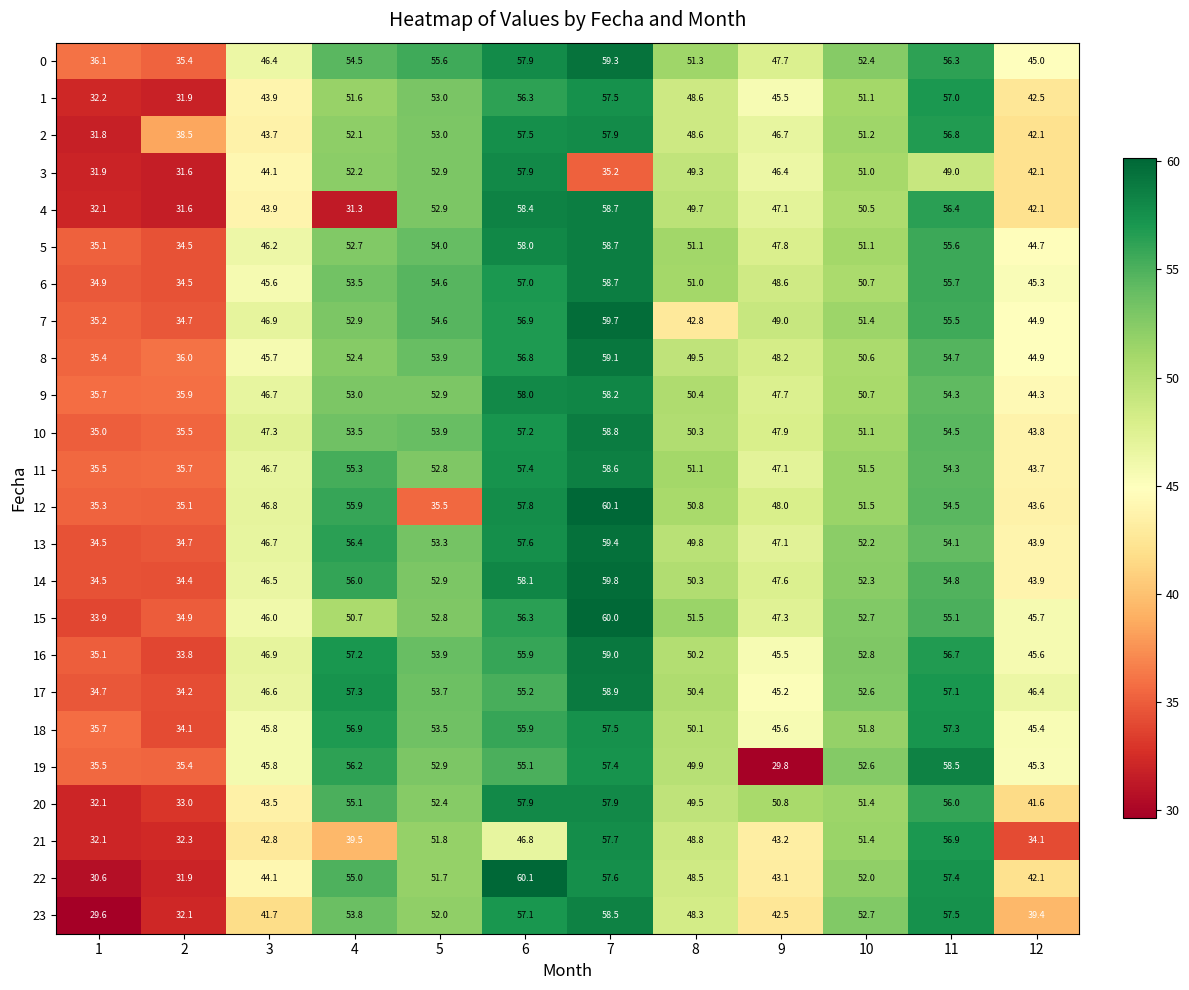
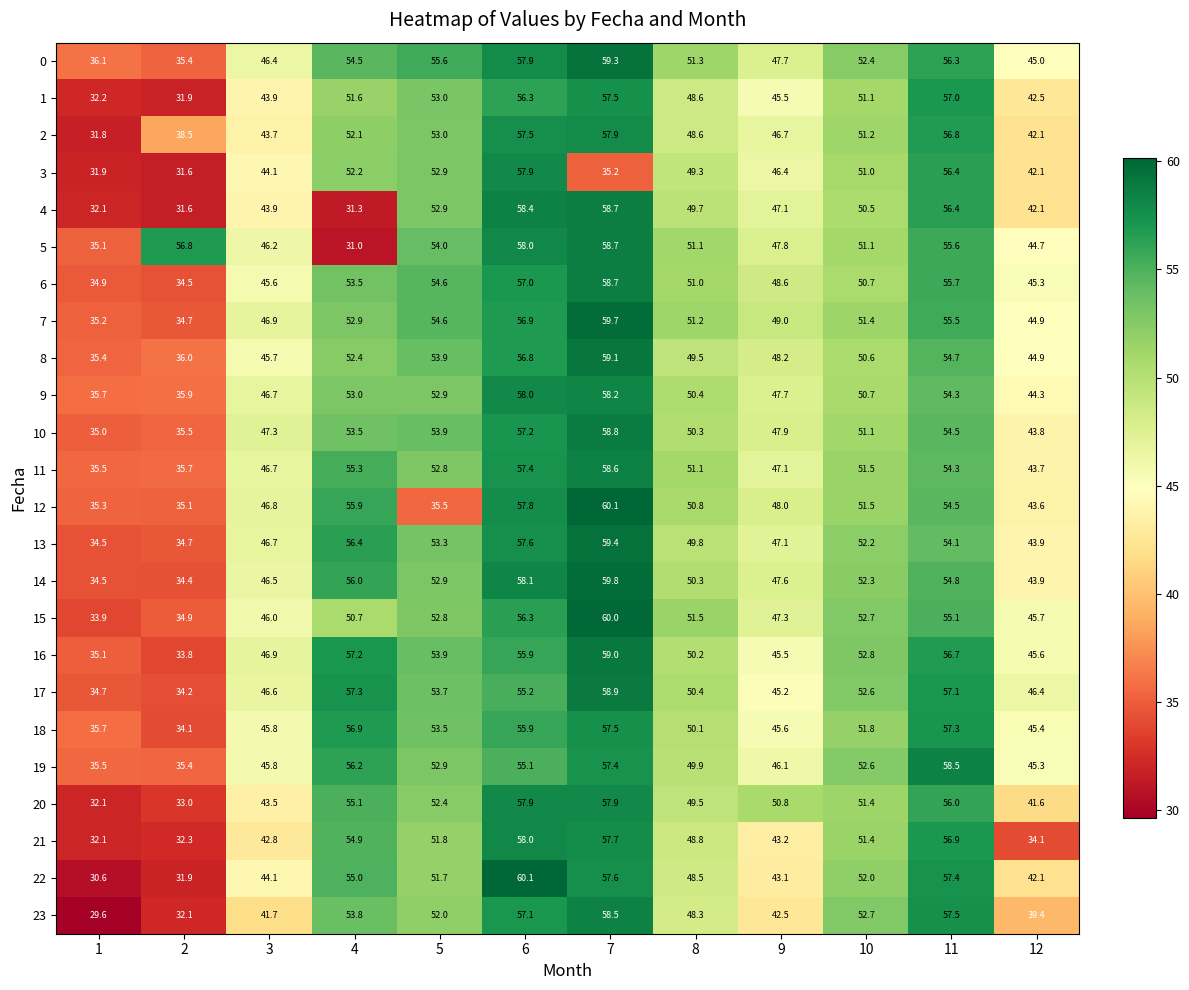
3, 11: 49.0 -> 56.4
5, 2: 34.5 -> 56.8
5, 4: 52.7 -> 31.0
7, 8: 42.8 -> 51.2
19, 9: 29.8 -> 46.1
21, 4: 39.5 -> 54.9
21, 6: 46.8 -> 58.0
